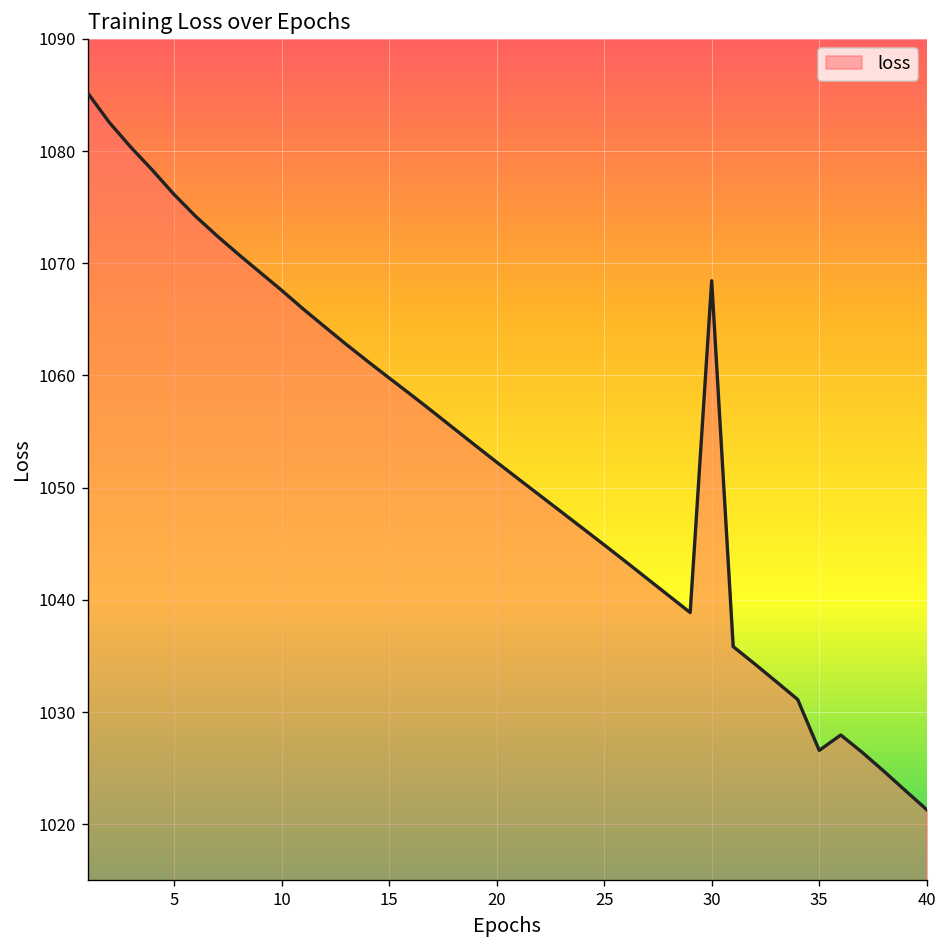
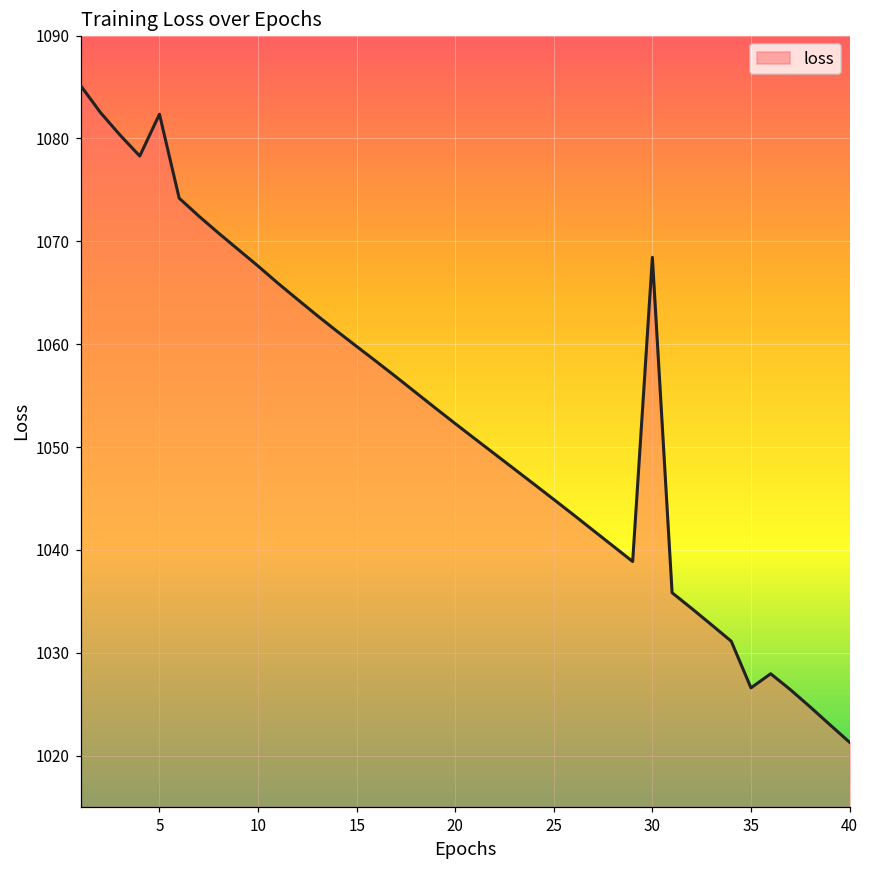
5: 1076 -> 1082
